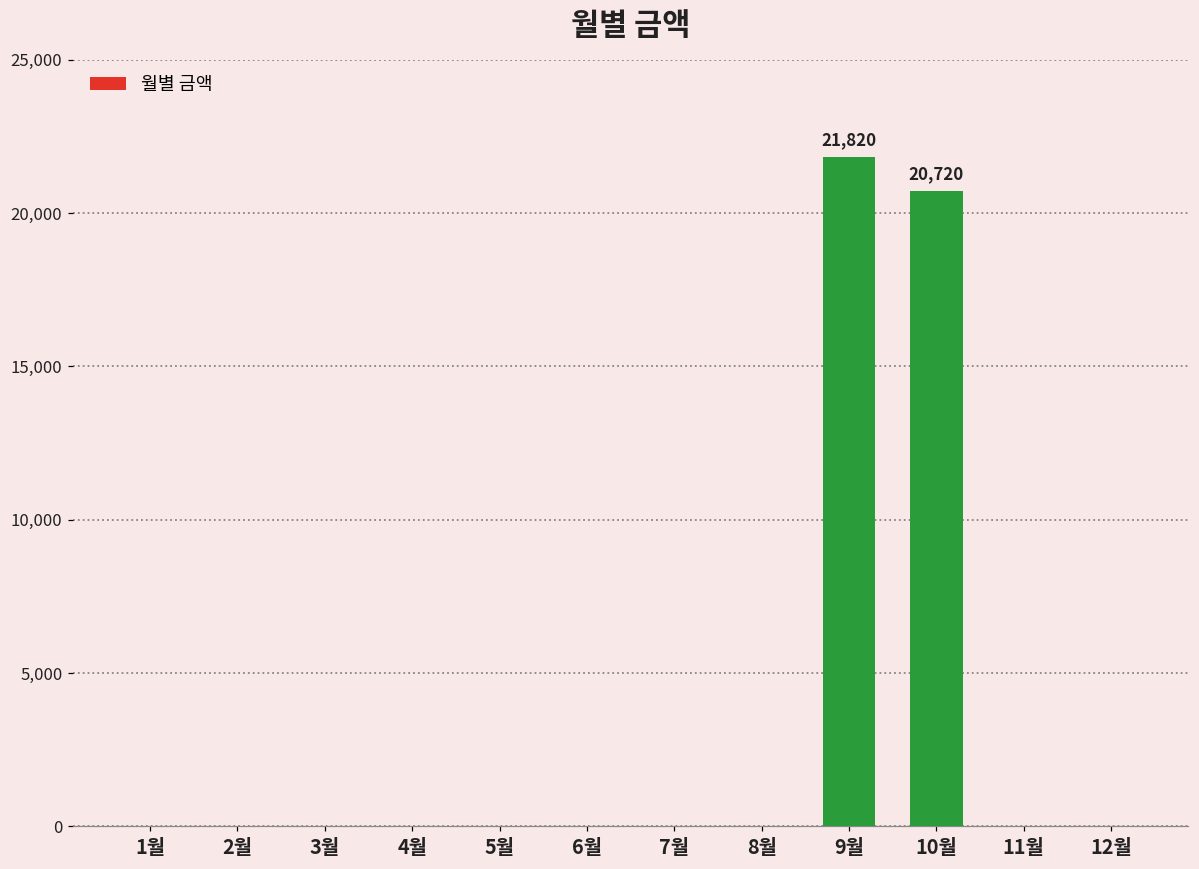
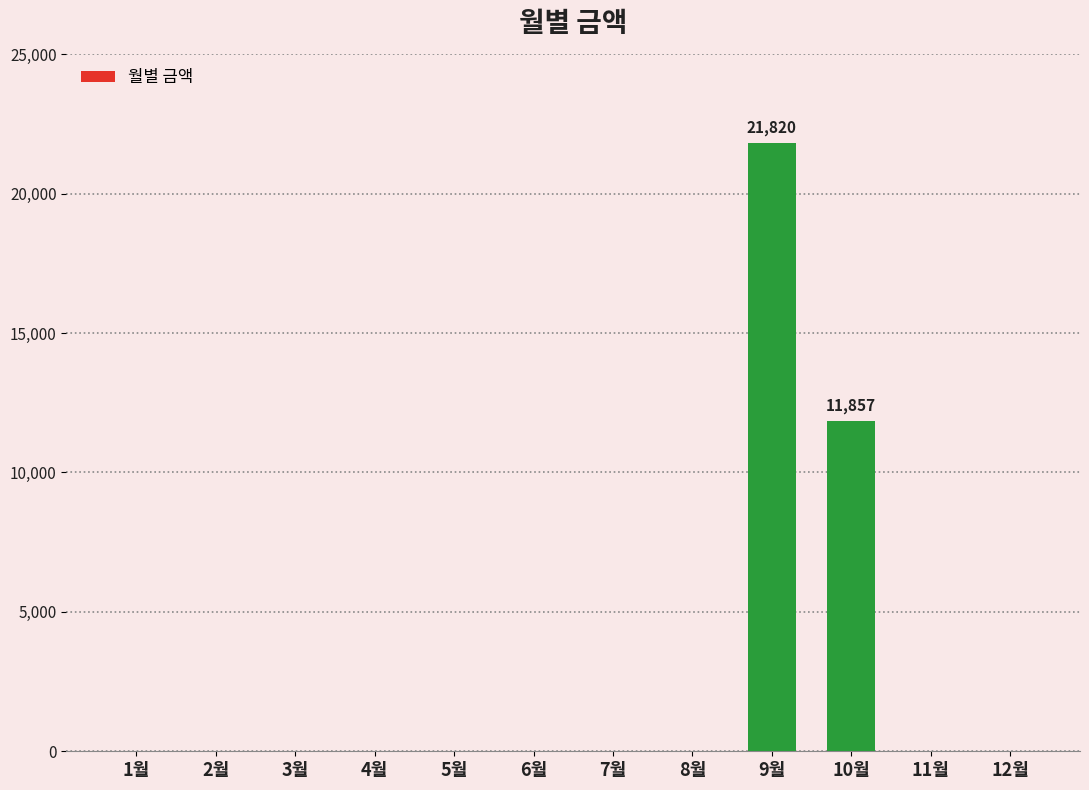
10월: 20,720 -> 11,857
